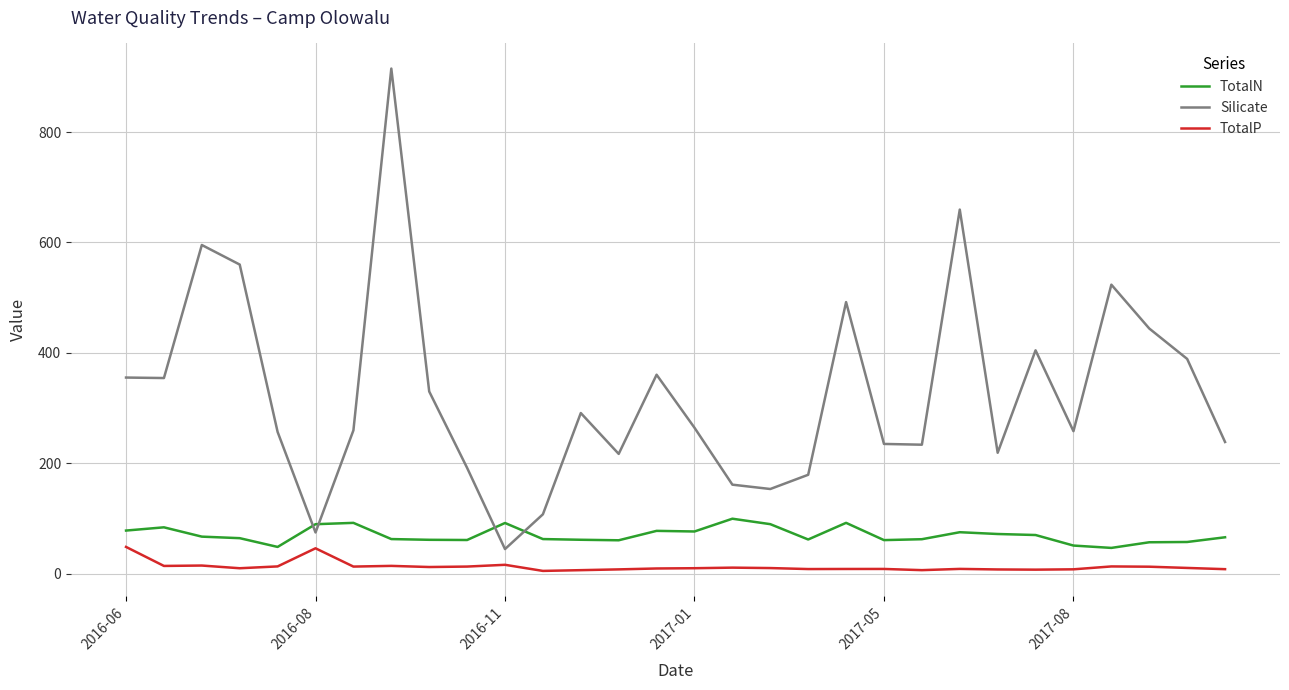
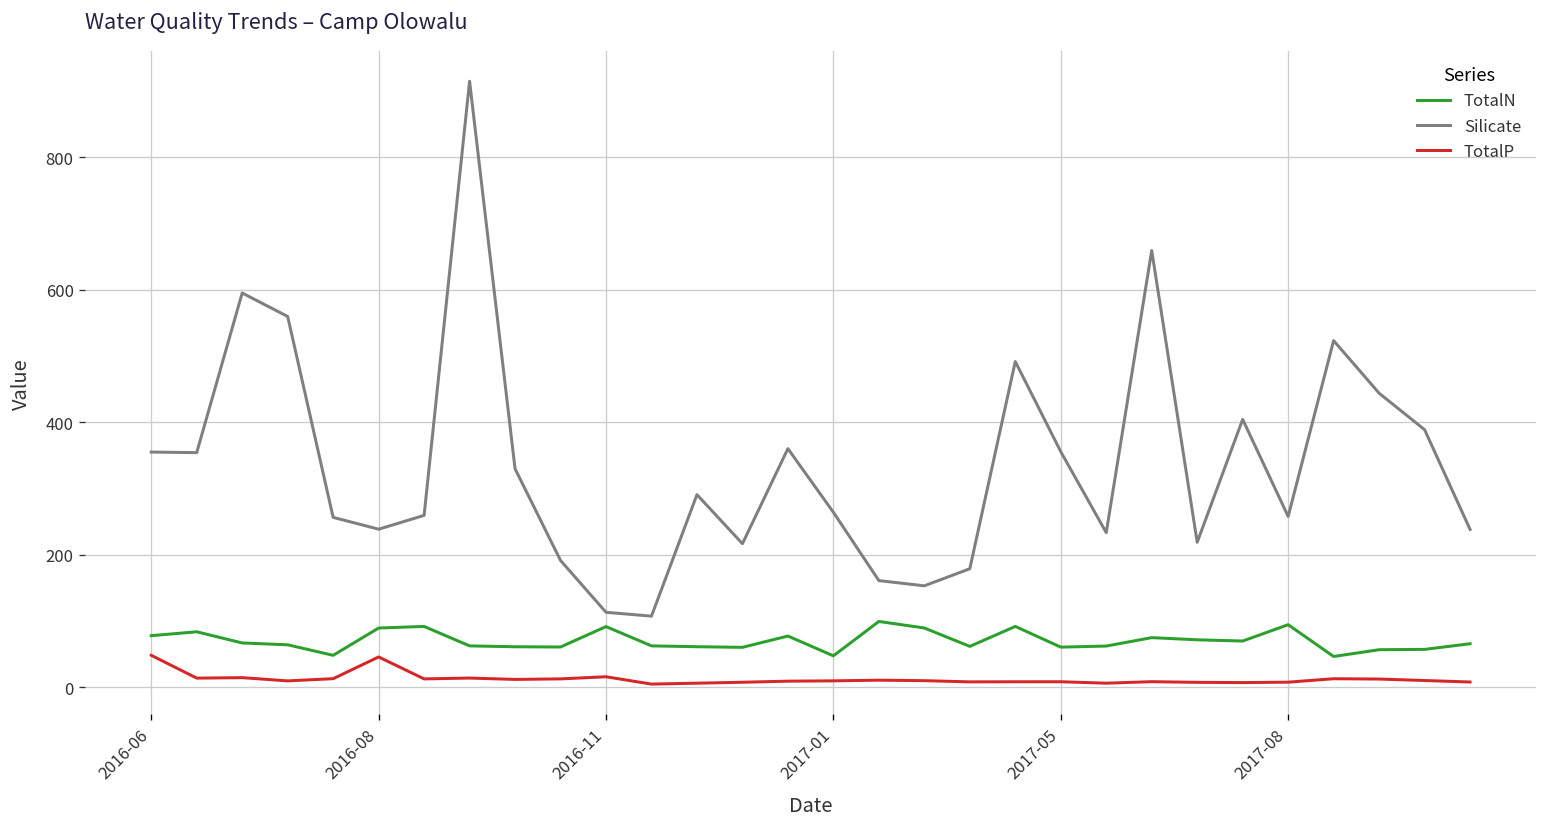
Silicate, 2016-08: 70 -> 240
Silicate, 2016-11: 40 -> 110
TotalN, 2017-01: 80 -> 50
Silicate, 2017-05: 240 -> 360
TotalN, 2017-08: 50 -> 90
